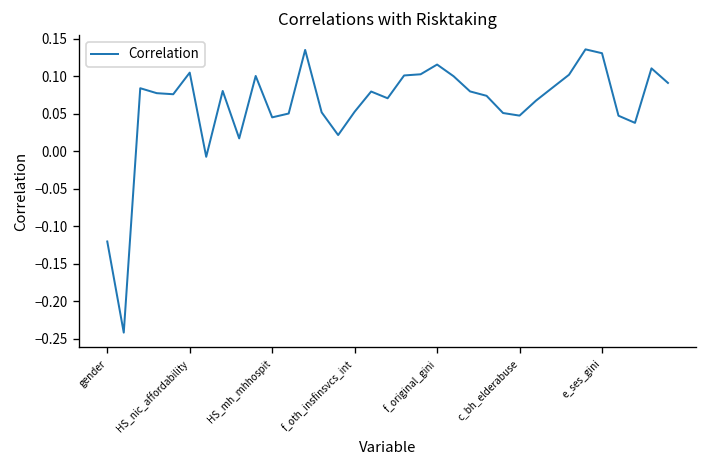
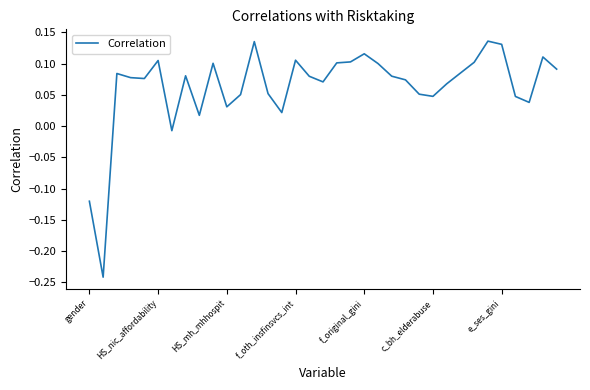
HS_mh_mhhospit: 0.05 -> 0.03
f_oth_insfinsvcs_int: 0.05 -> 0.11
